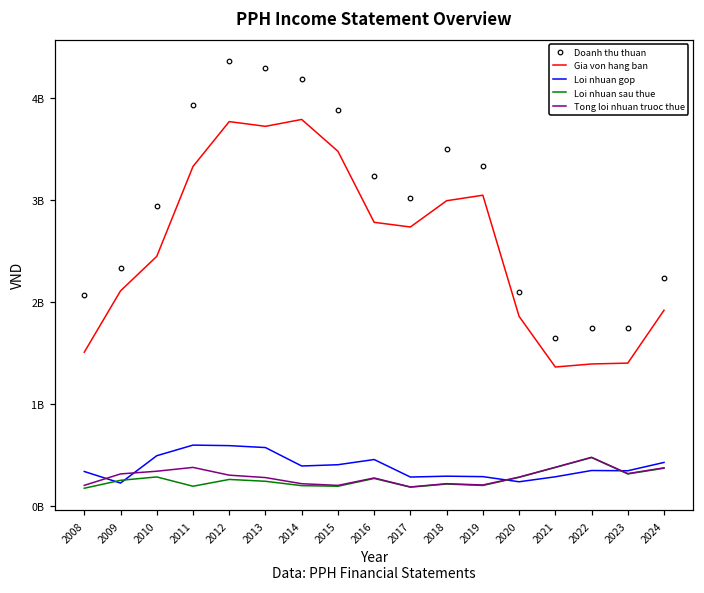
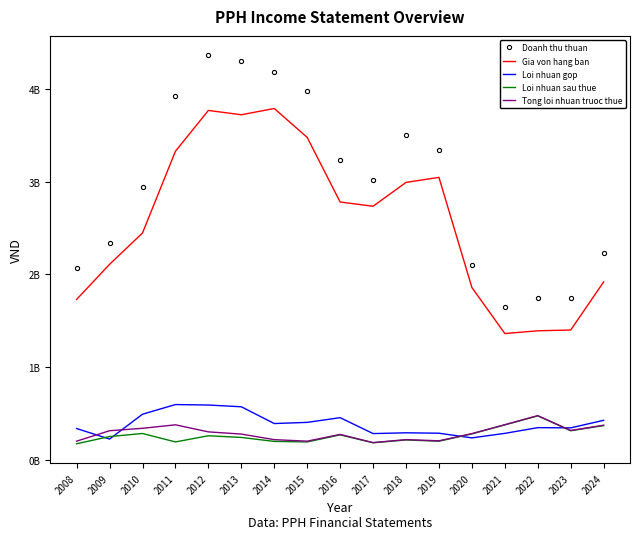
Gia von hang ban, 2008: 1500000000 -> 1700000000
Doanh thu thuan, 2015: 3900000000 -> 4000000000
